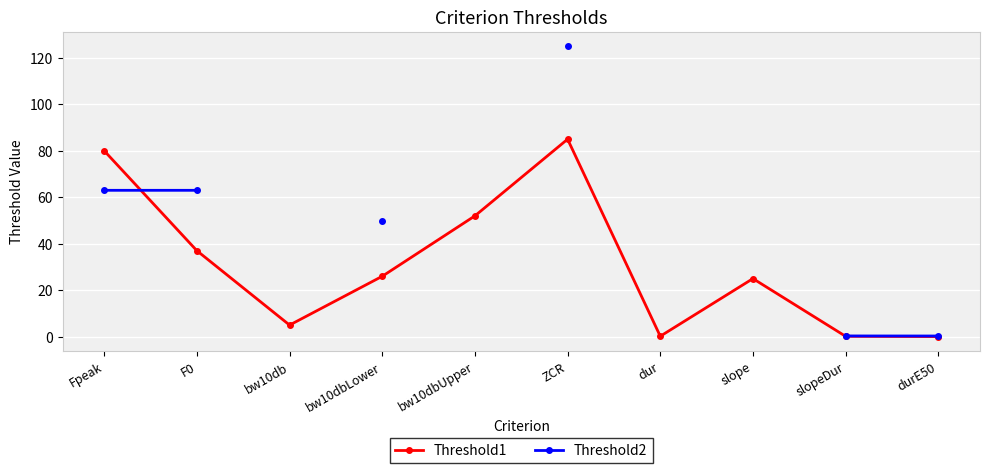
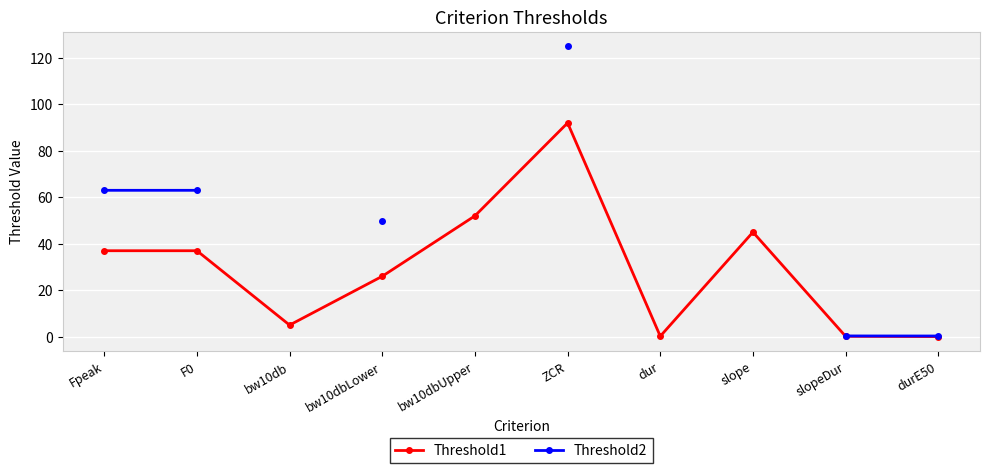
Threshold1, Fpeak: 80 -> 37
Threshold1, ZCR: 85 -> 92
Threshold1, slope: 25 -> 45
